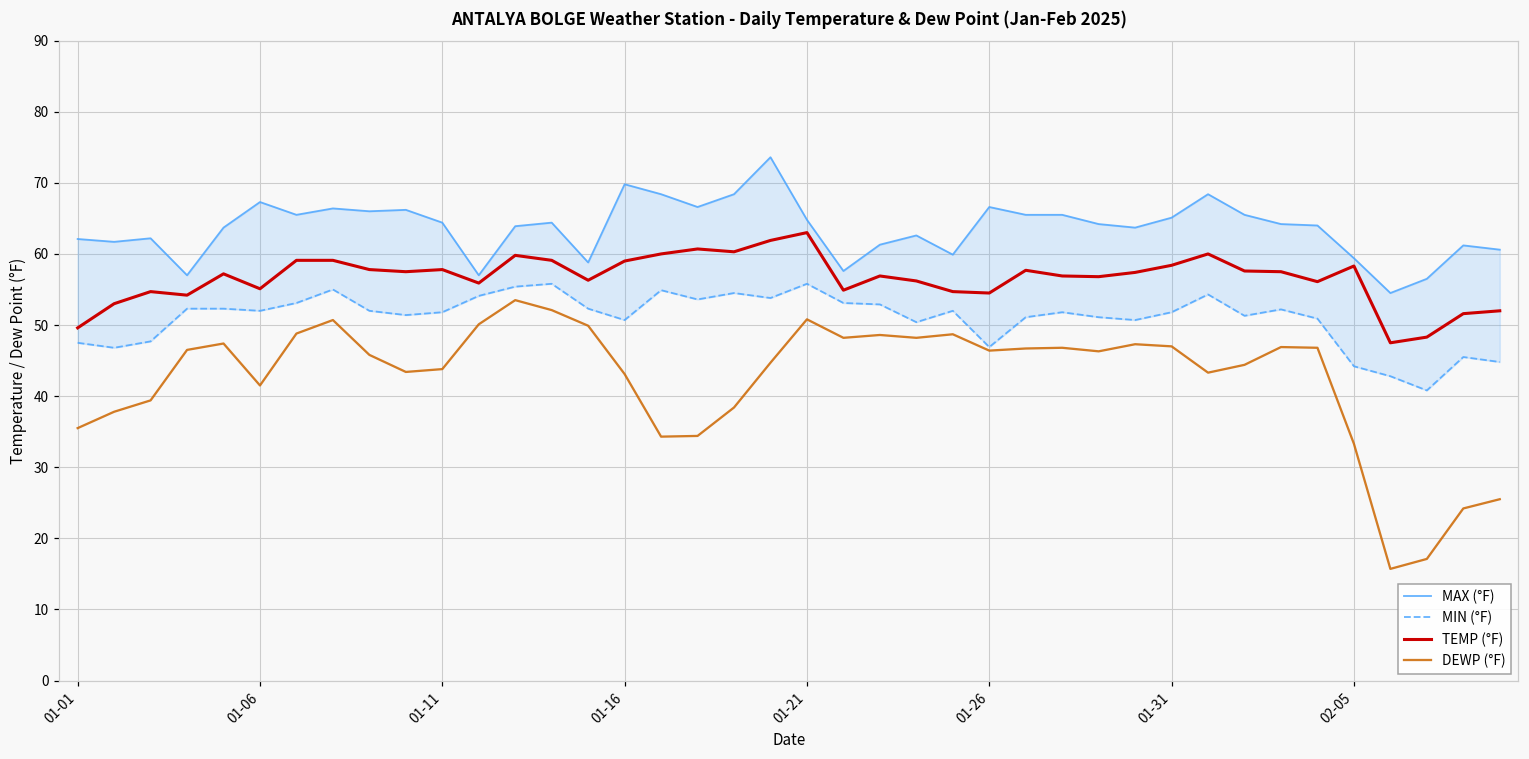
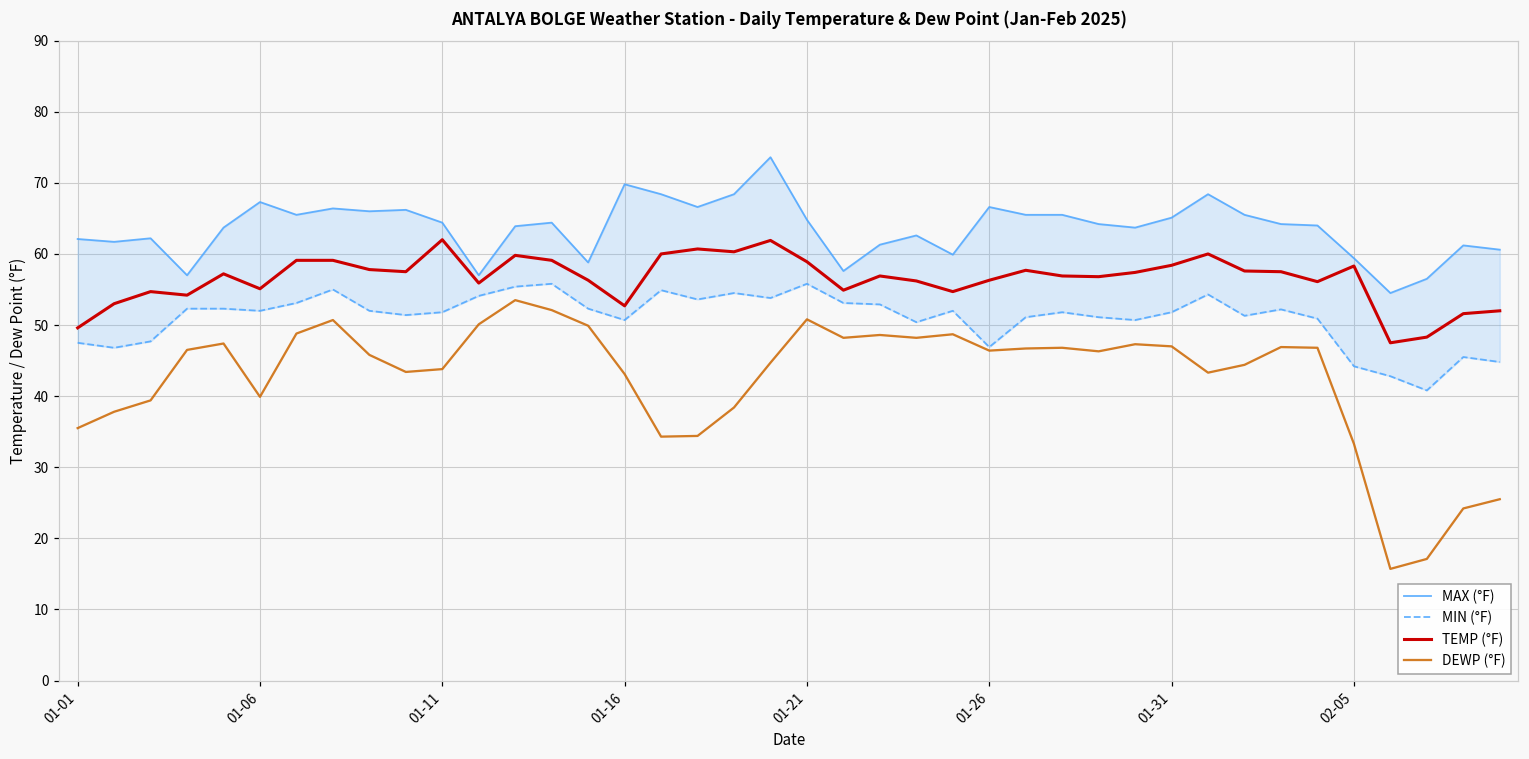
DEWP (°F), 01-06: 42 -> 40
TEMP (°F), 01-11: 58 -> 62
TEMP (°F), 01-16: 59 -> 53
TEMP (°F), 01-21: 63 -> 59
TEMP (°F), 01-26: 55 -> 56
